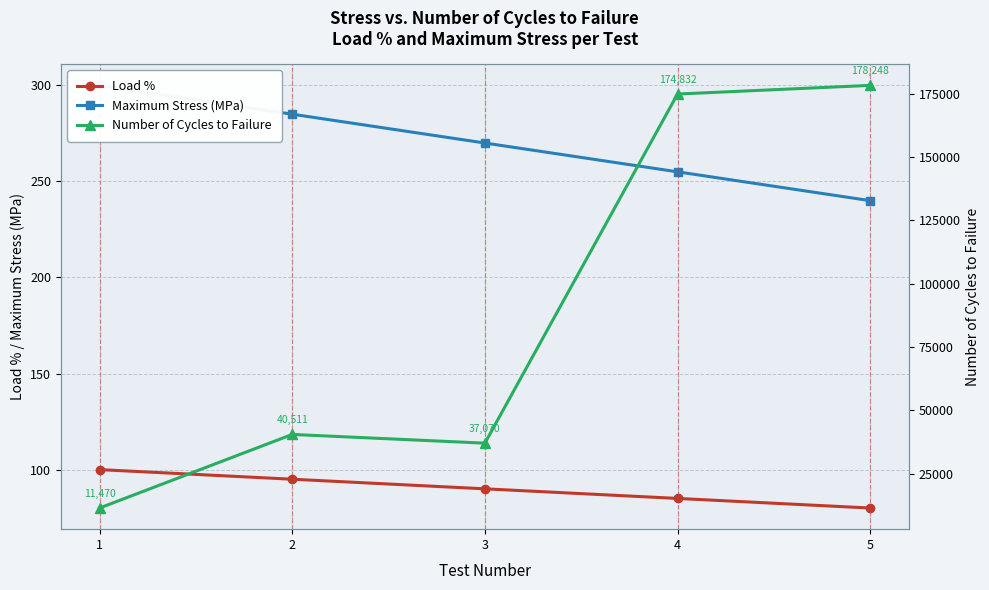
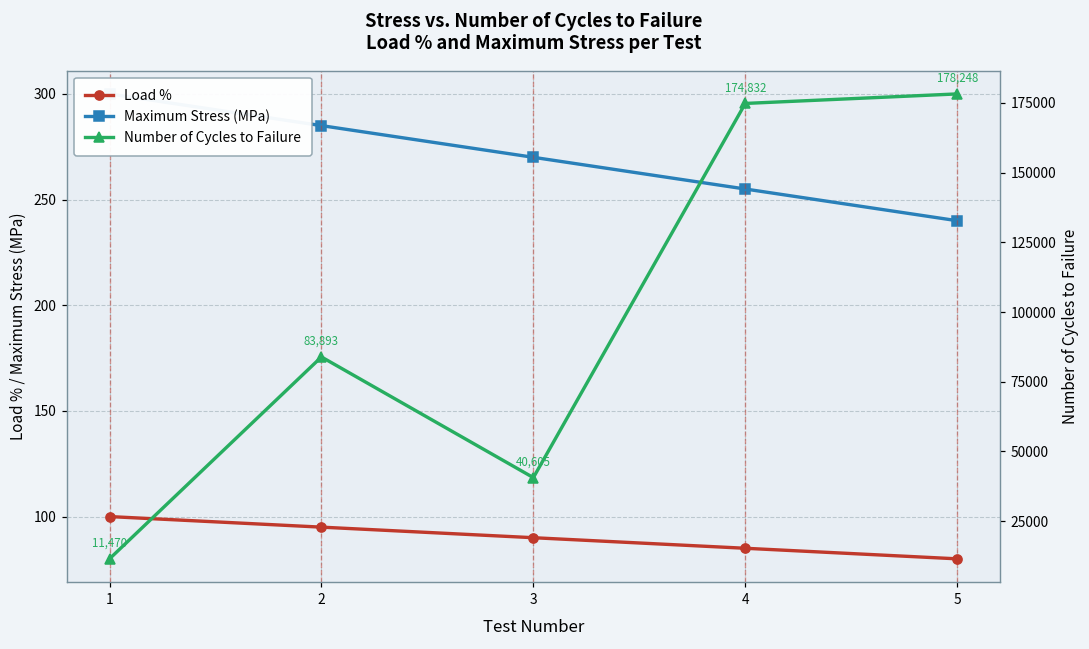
Number of Cycles to Failure, 2: 40,511 -> 83,893
Number of Cycles to Failure, 3: 37,070 -> 40,605
